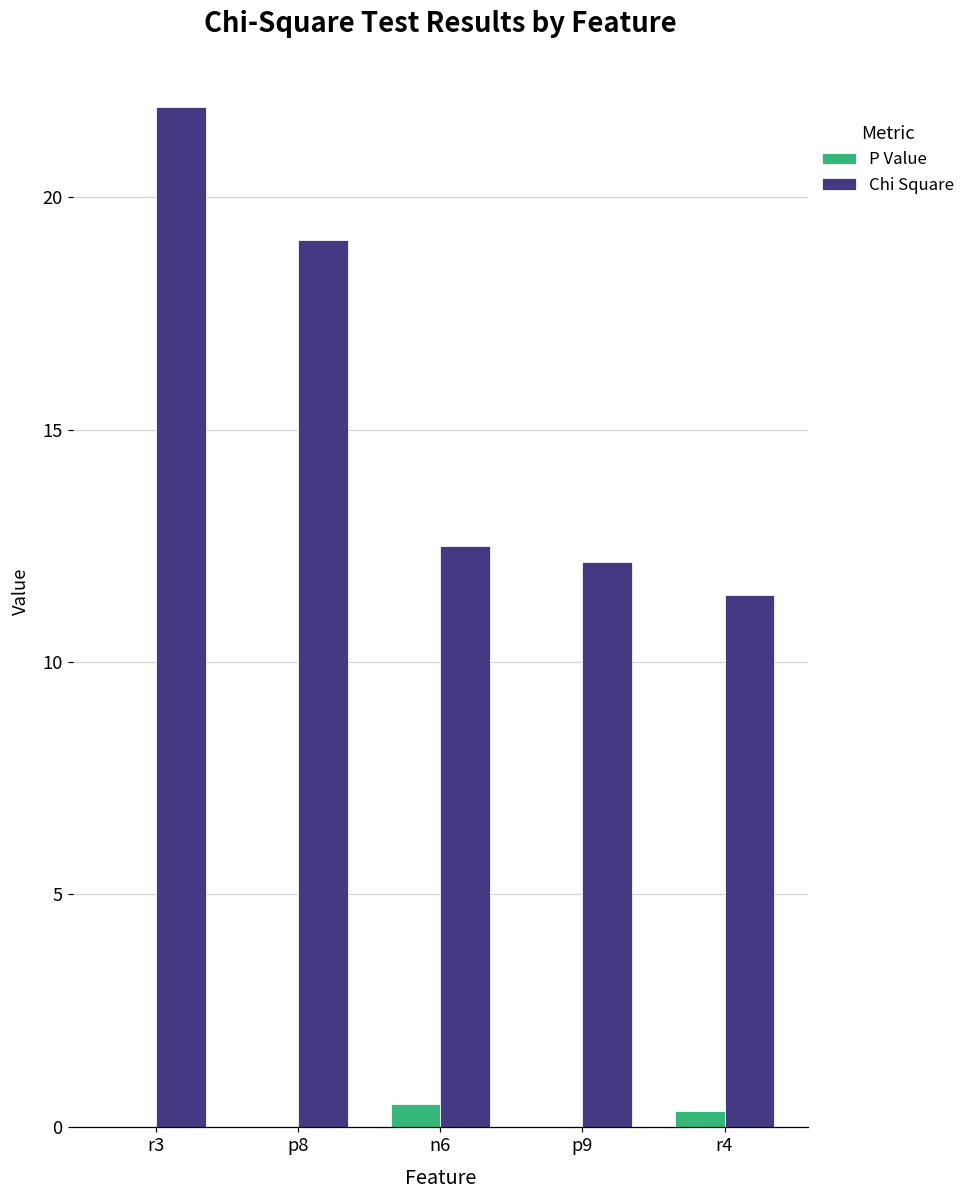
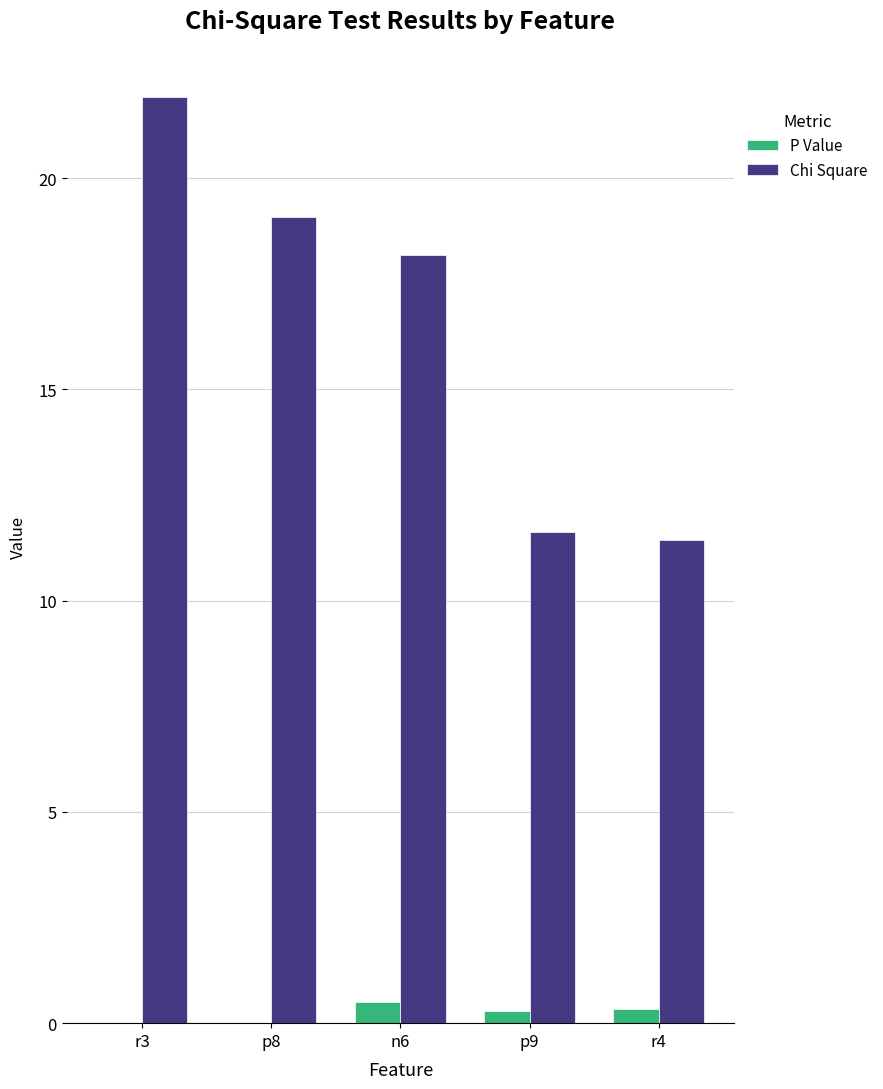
Chi Square, n6: 12.5 -> 18.2
P Value, p9: 0.0 -> 0.3
Chi Square, p9: 12.1 -> 11.6
